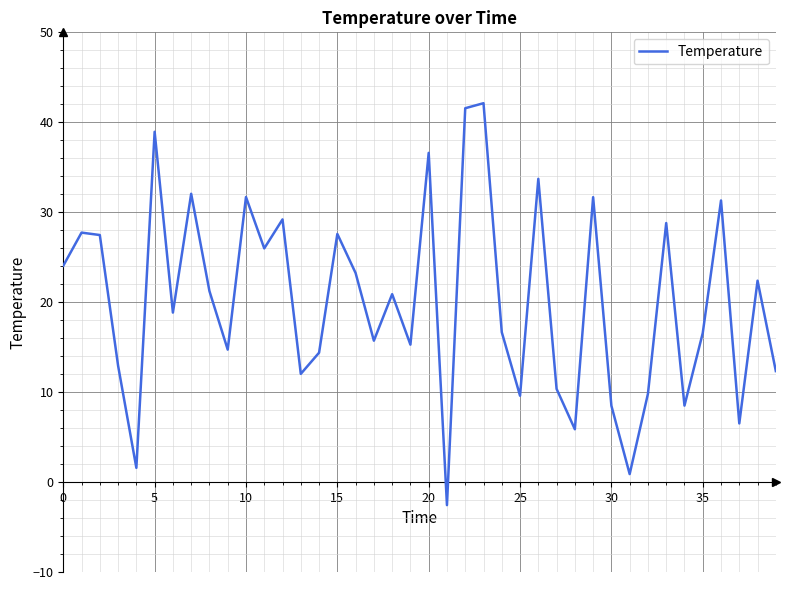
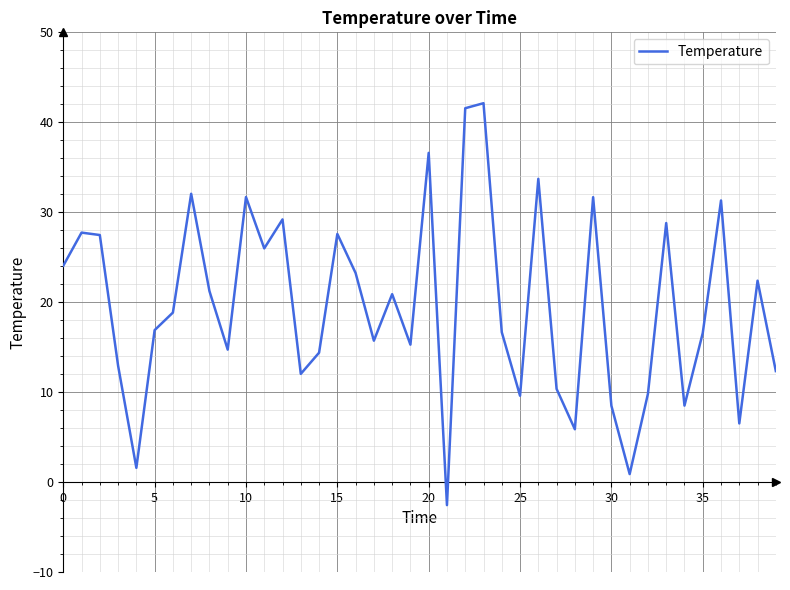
5: 39 -> 17
